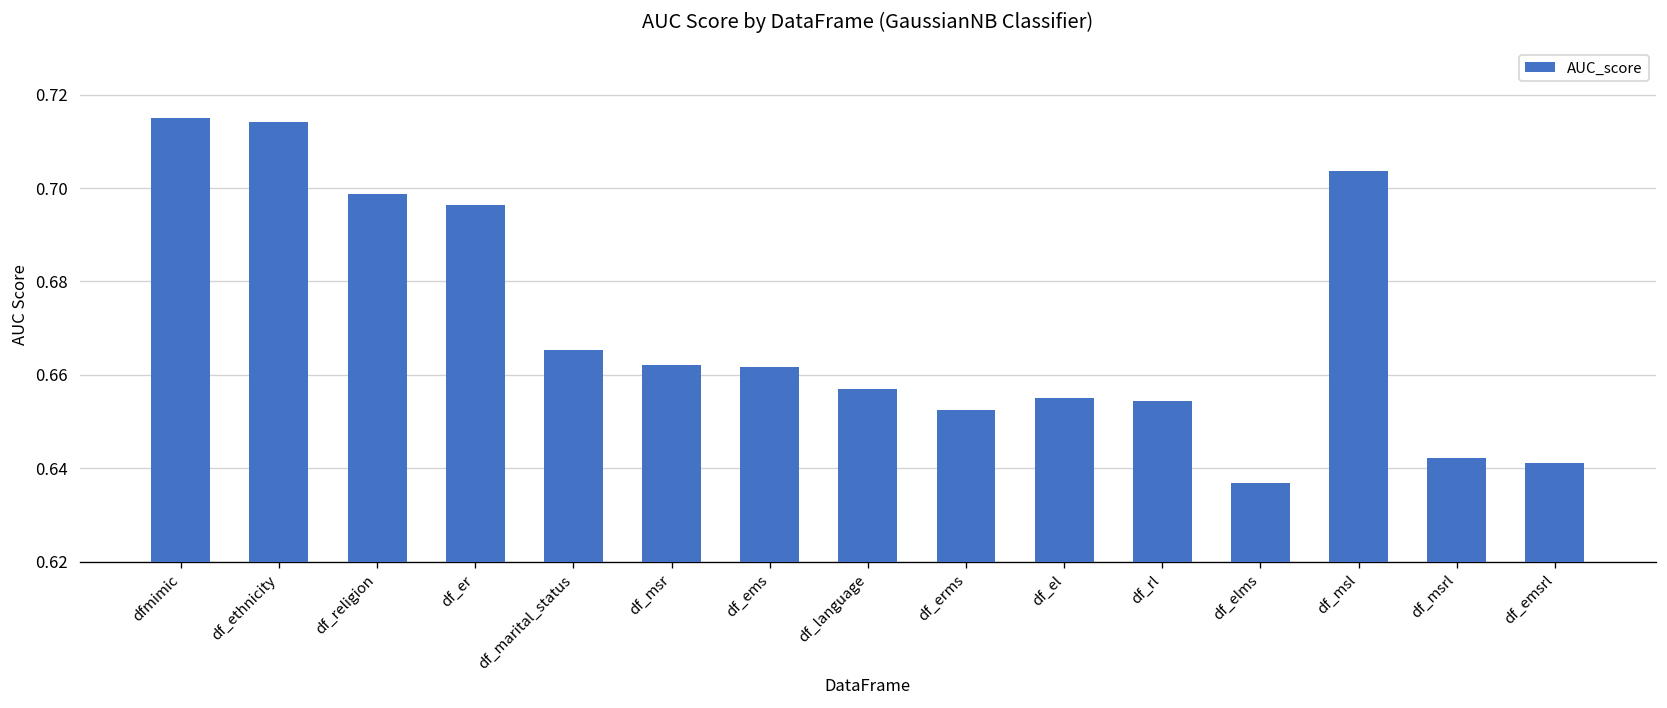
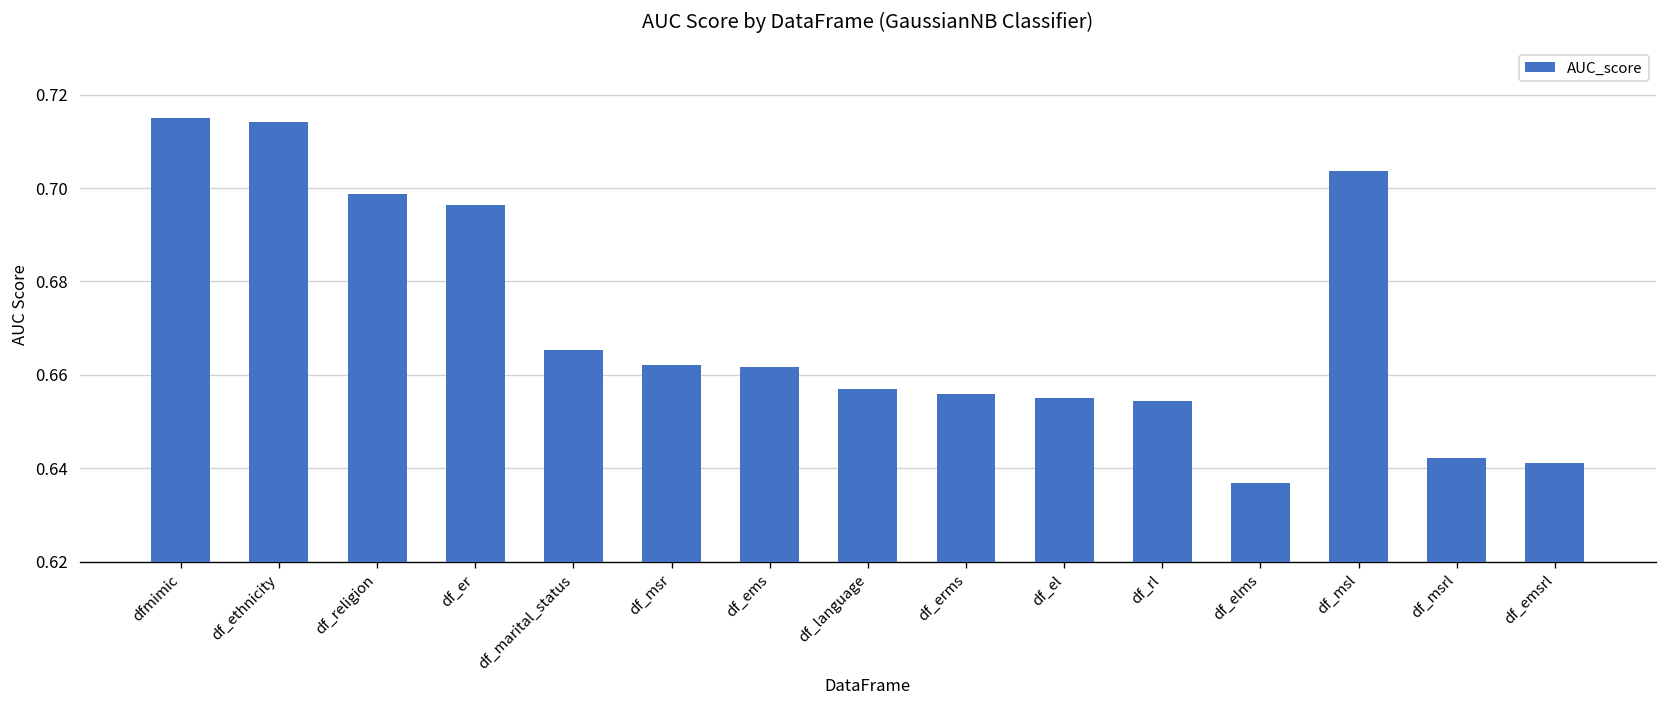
df_erms: 0.652 -> 0.656
